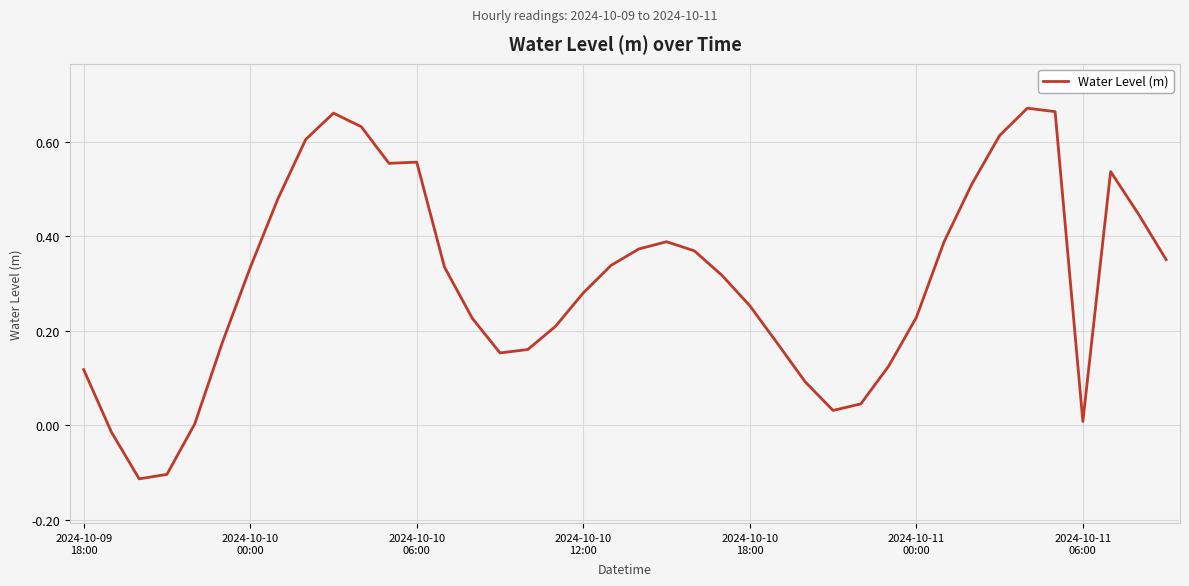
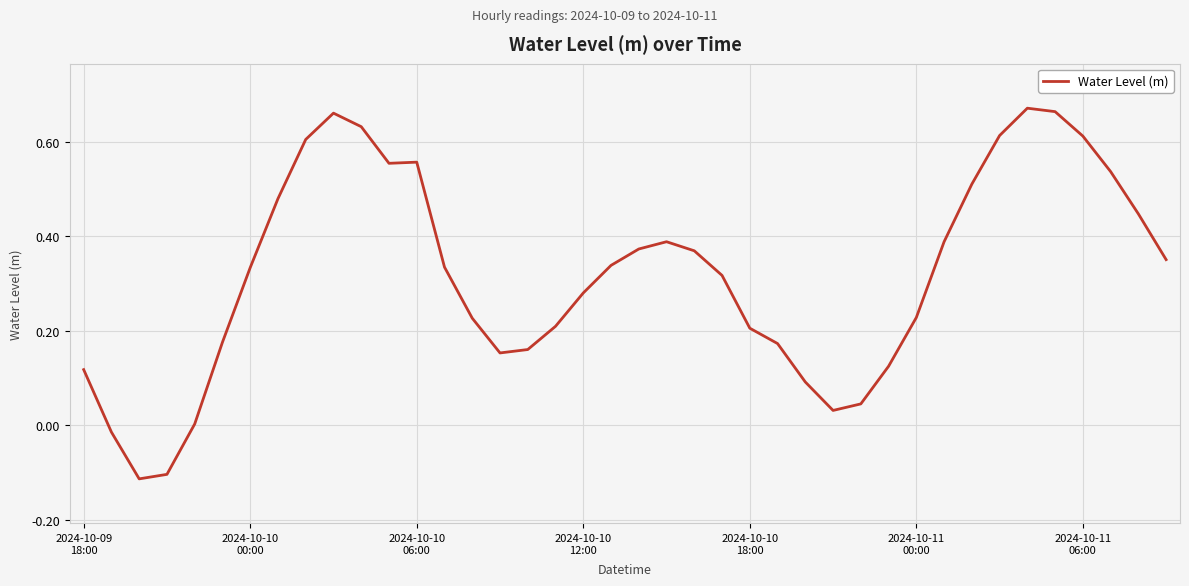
2024-10-10 18:00: 0.25 -> 0.21
2024-10-11 06:00: 0.01 -> 0.61
